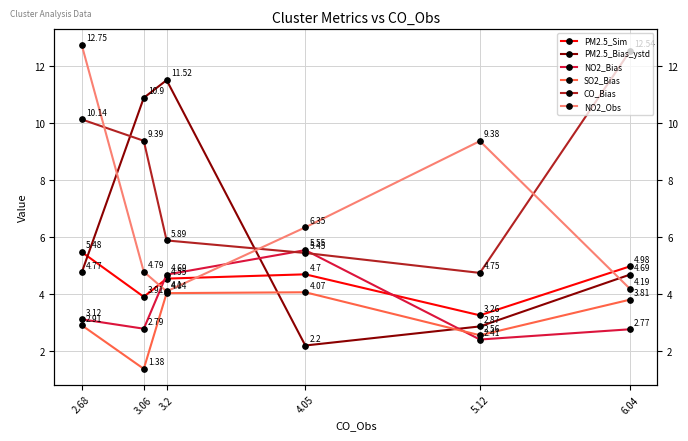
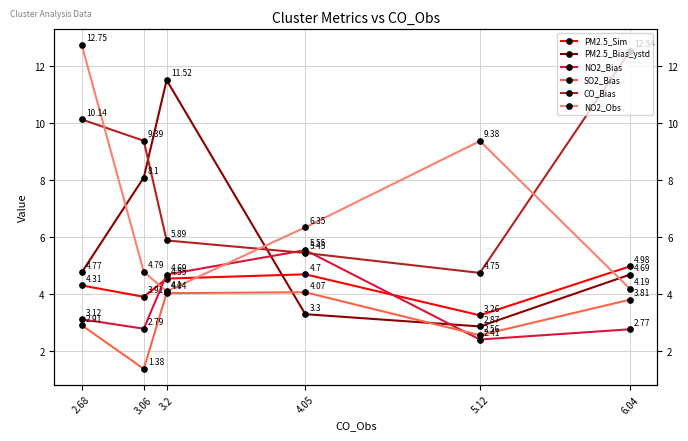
PM2.5_Sim, 2.68: 5.48 -> 4.31
PM2.5_Bias_ystd, 3.06: 10.9 -> 8.1
PM2.5_Bias_ystd, 4.05: 2.2 -> 3.3
